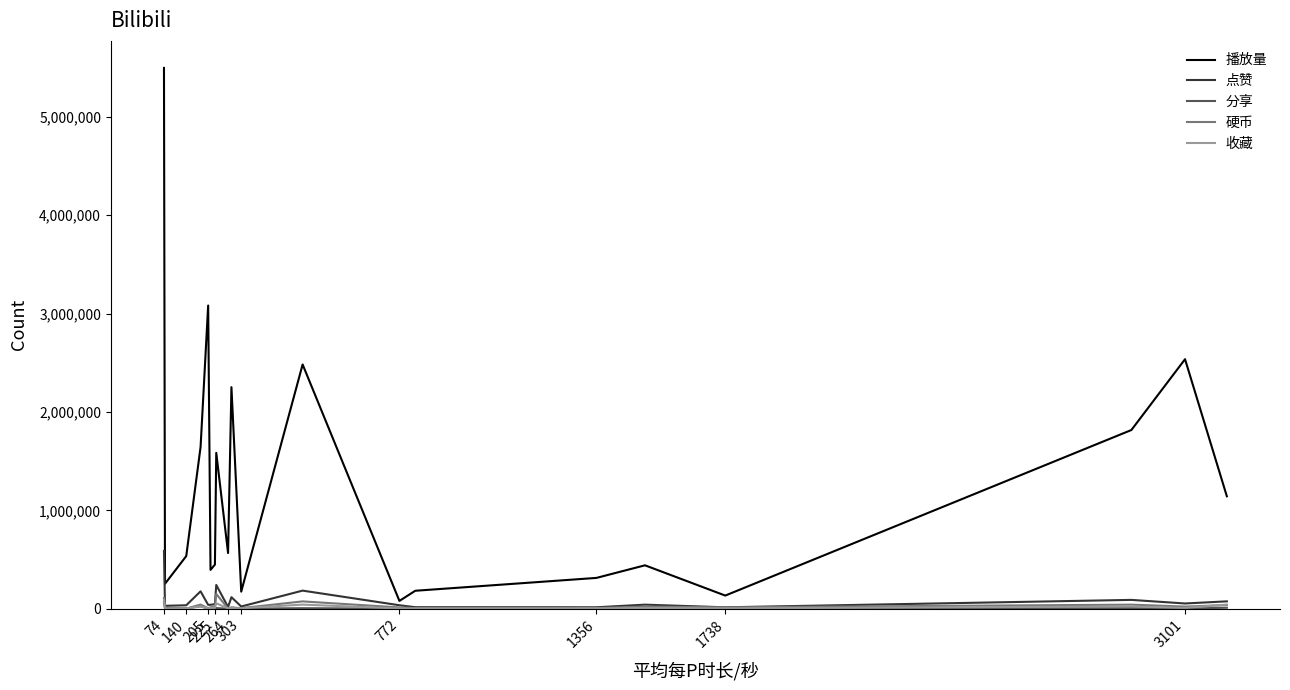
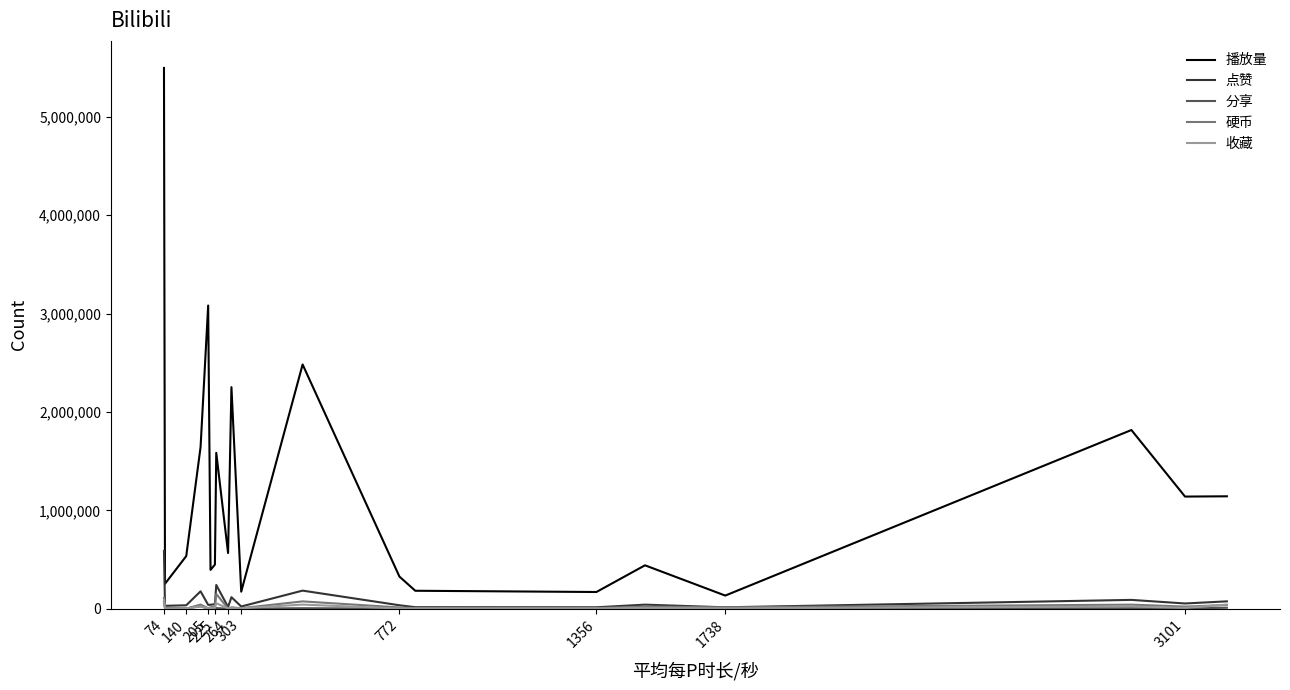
播放量, 772: 100,000 -> 300,000
播放量, 1356: 300,000 -> 200,000
播放量, 3101: 2,500,000 -> 1,100,000
